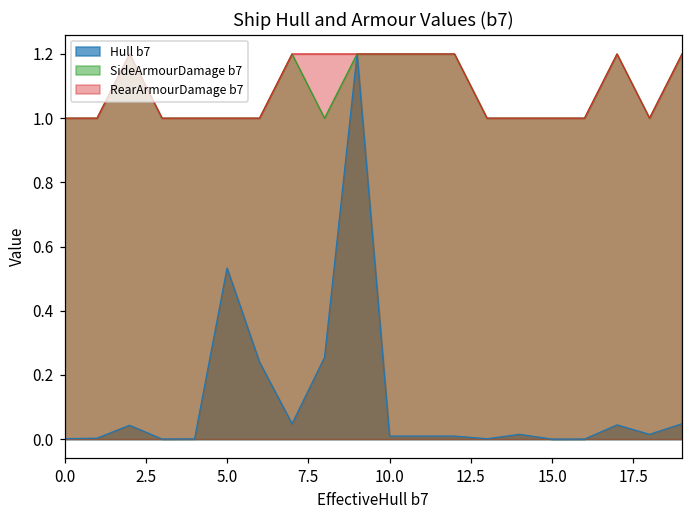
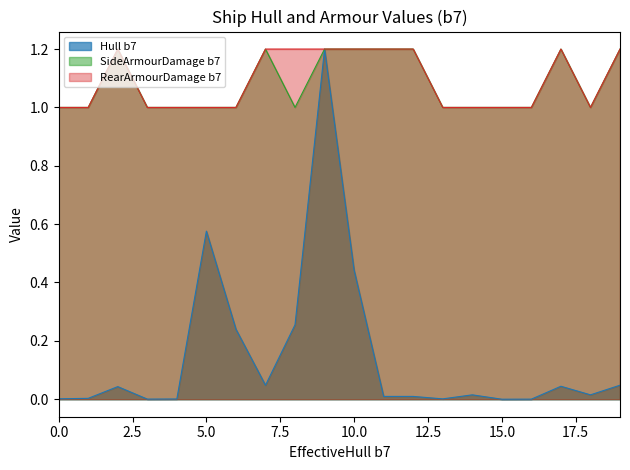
Hull b7, 5.0: 0.53 -> 0.58
Hull b7, 10.0: 0.01 -> 0.44
